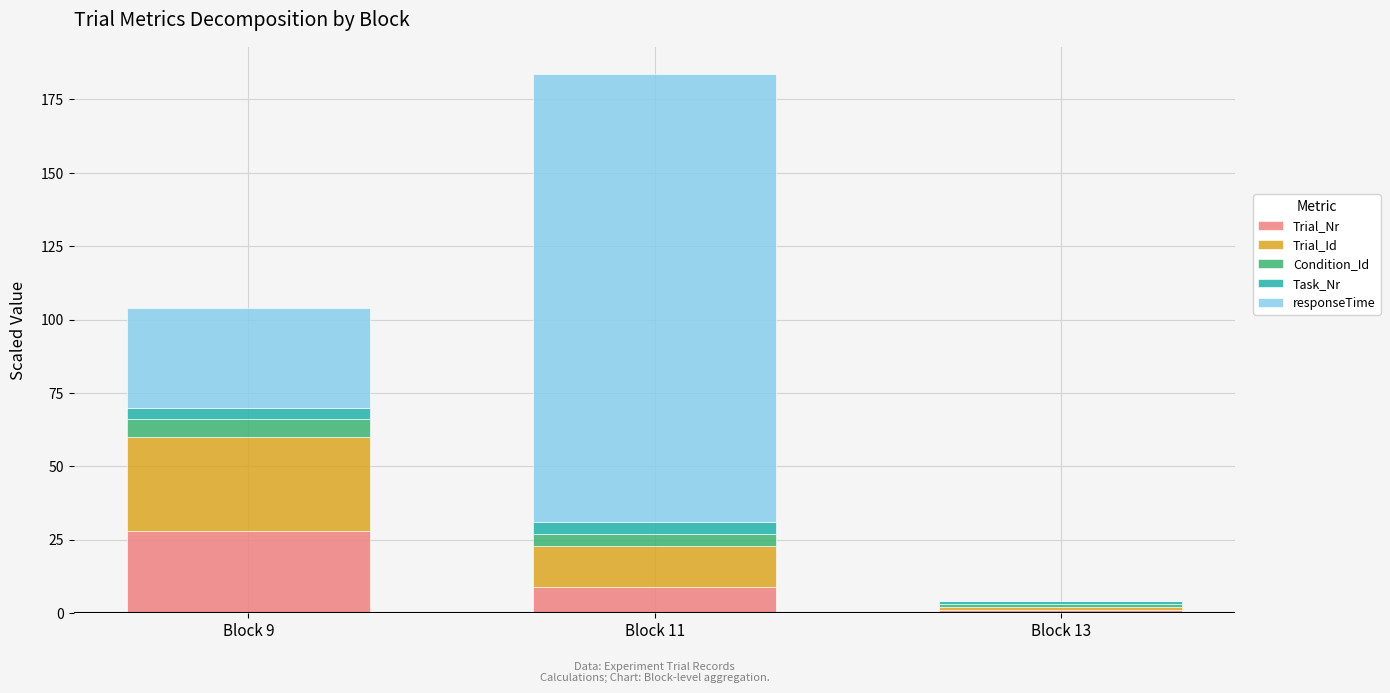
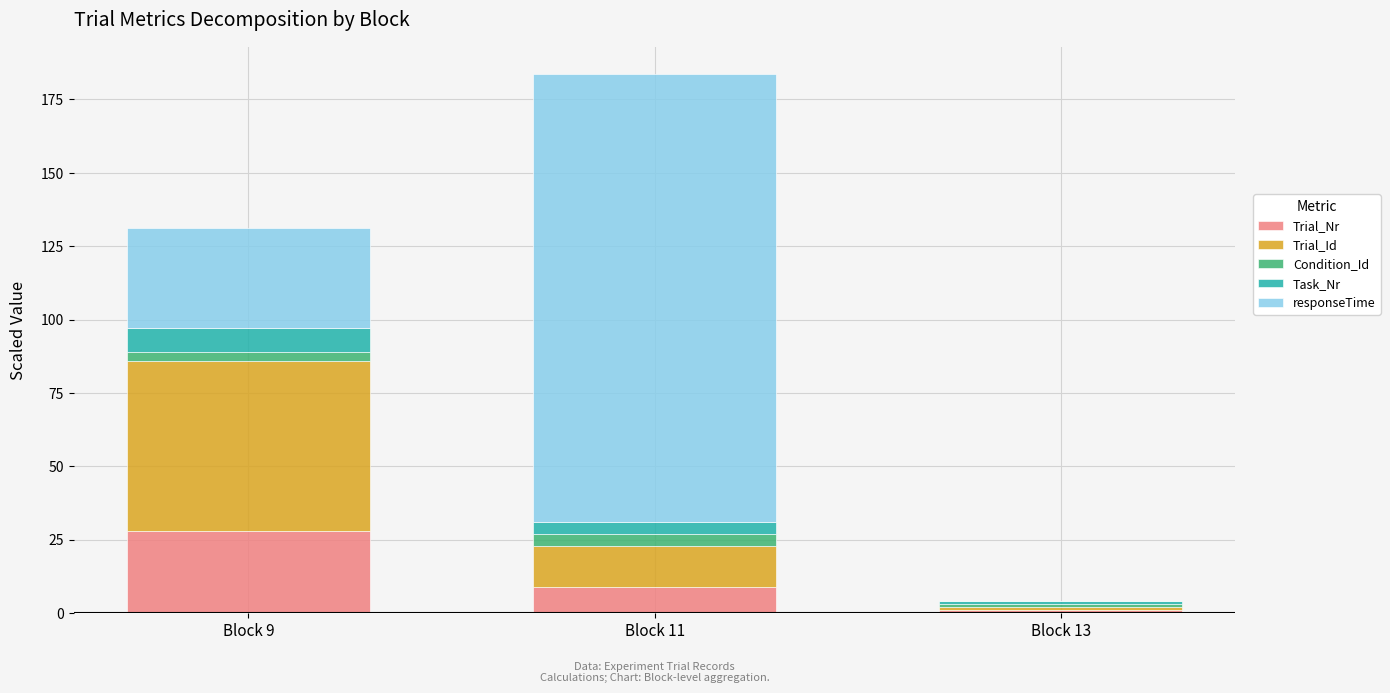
Trial_Id, Block 9: 32 -> 58
Condition_Id, Block 9: 6 -> 3
Task_Nr, Block 9: 4 -> 8
